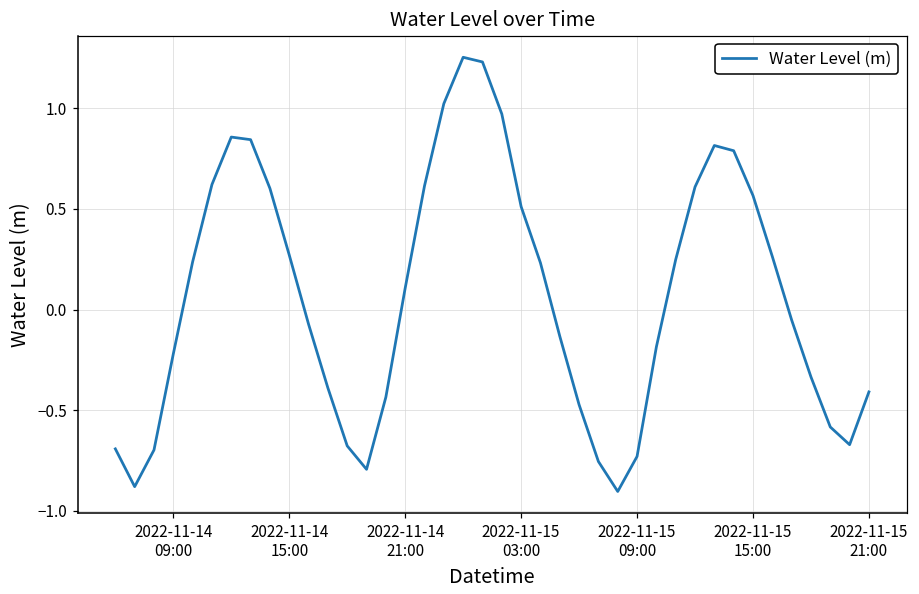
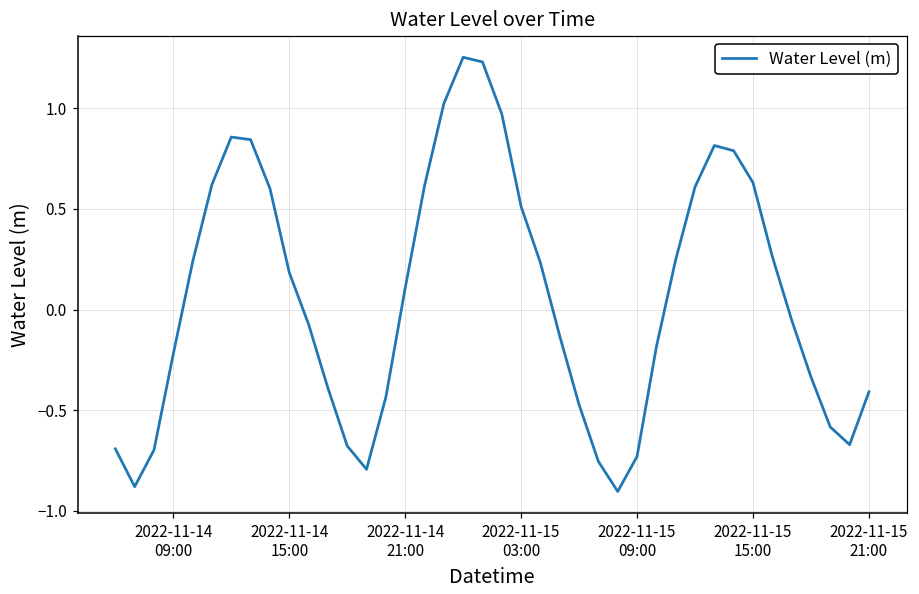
2022-11-14 15:00: 0.27 -> 0.18
2022-11-15 15:00: 0.57 -> 0.63
